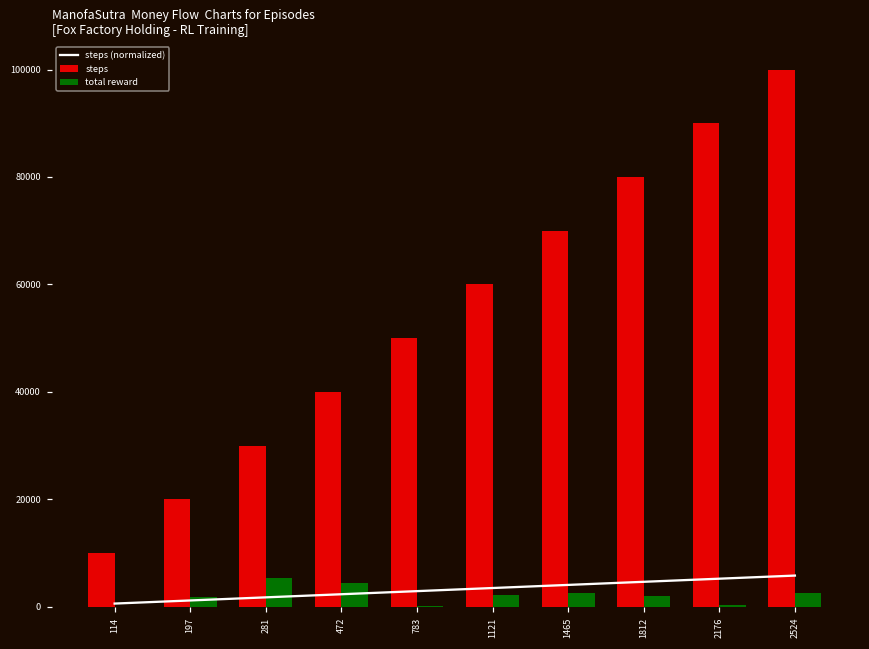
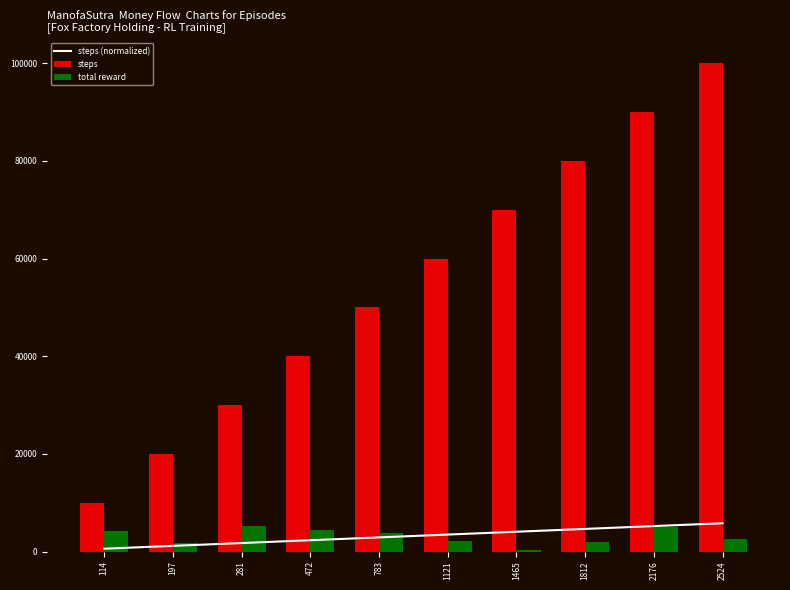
total reward, 114: 0 -> 4000
total reward, 783: 0 -> 4000
total reward, 1465: 3000 -> 0
total reward, 2176: 0 -> 5000
